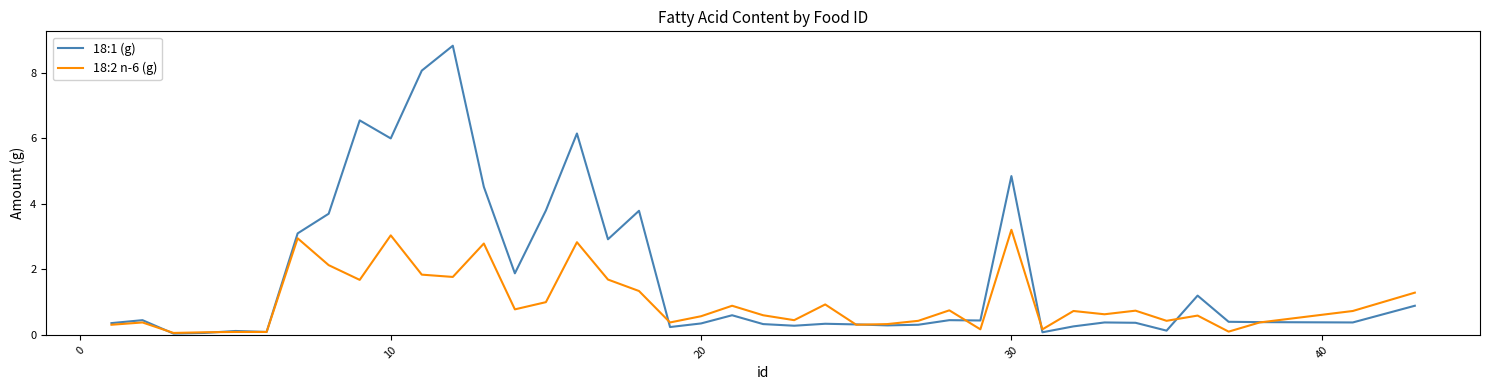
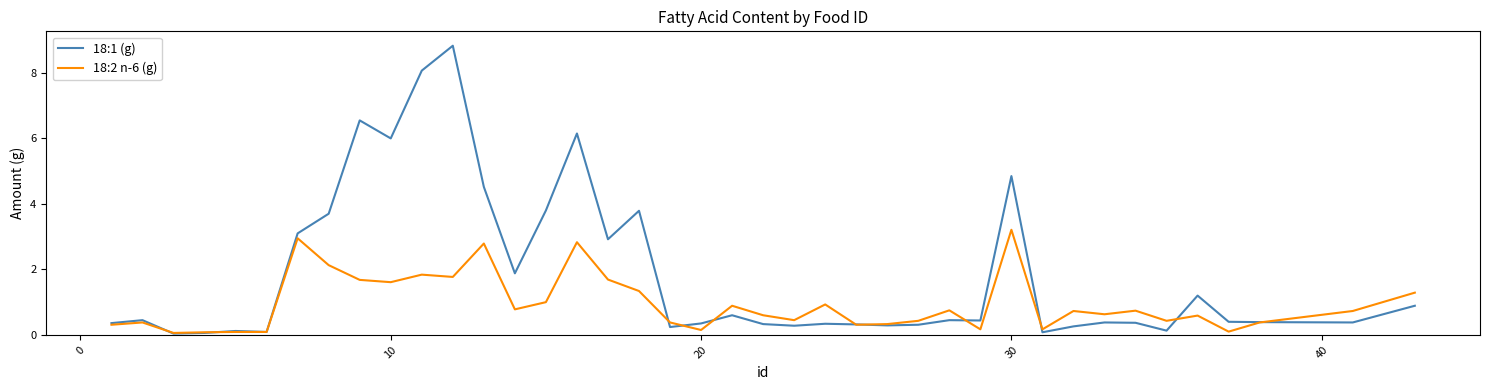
18:2 n-6 (g), 10: 3.0 -> 1.6
18:2 n-6 (g), 20: 0.6 -> 0.2
